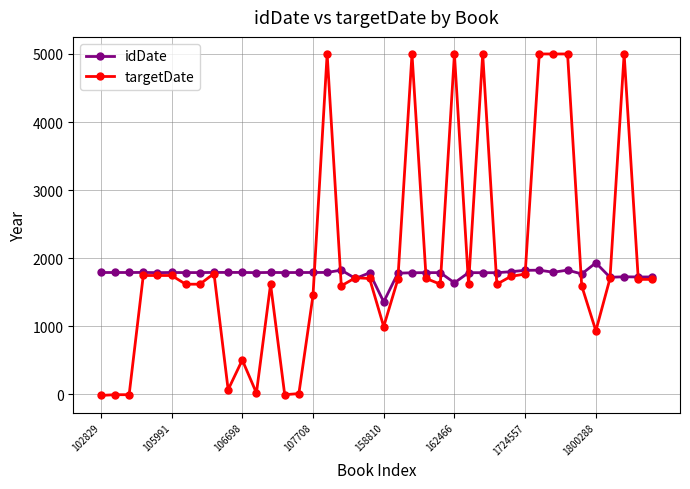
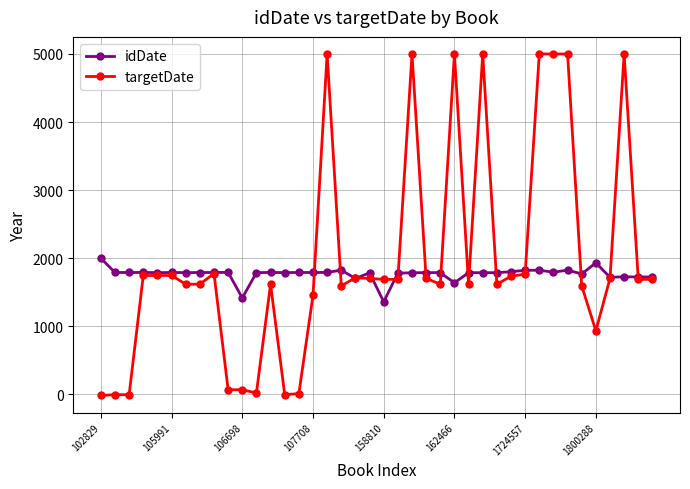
idDate, 102829: 1800 -> 2000
idDate, 106698: 1800 -> 1400
targetDate, 106698: 500 -> 100
targetDate, 158810: 1000 -> 1700
